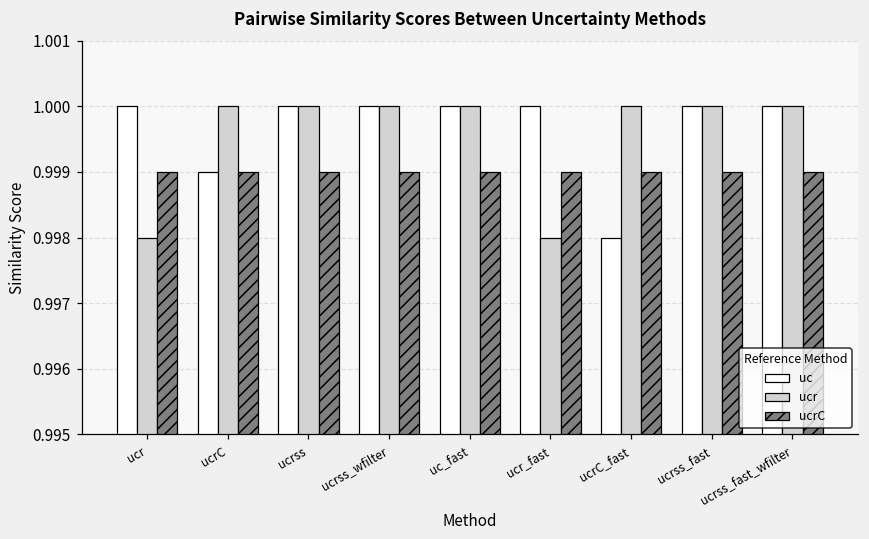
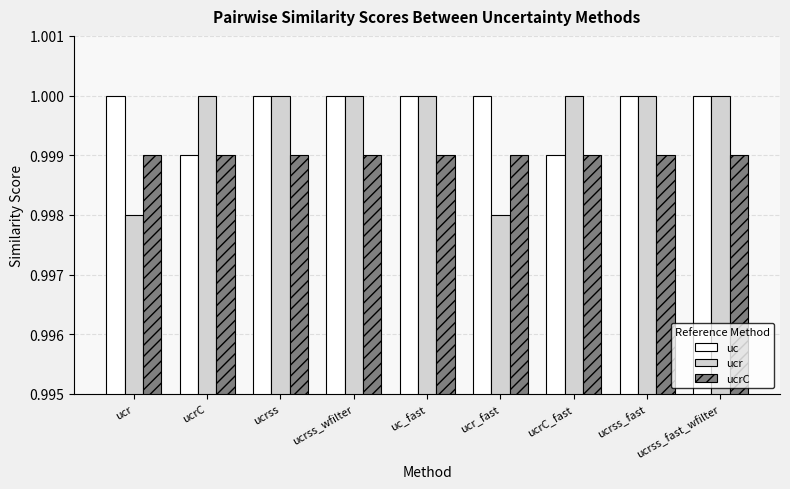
uc, ucrC_fast: 0.998 -> 0.999
